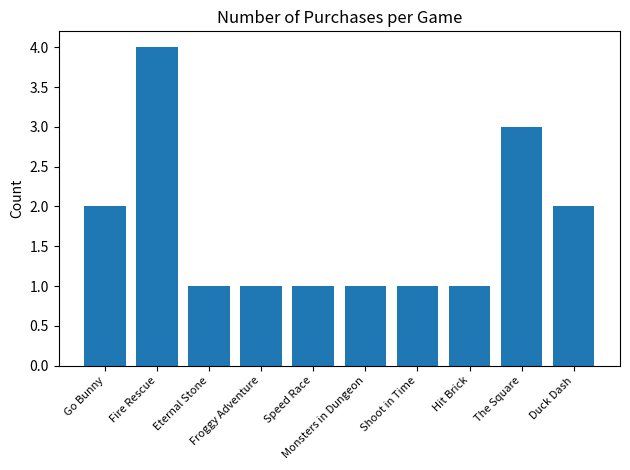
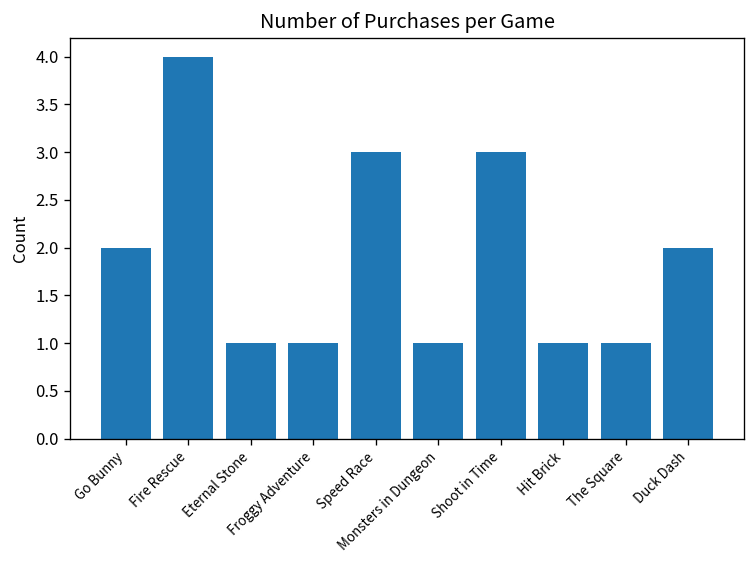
Speed Race: 1 -> 3
Shoot in Time: 1 -> 3
The Square: 3 -> 1
